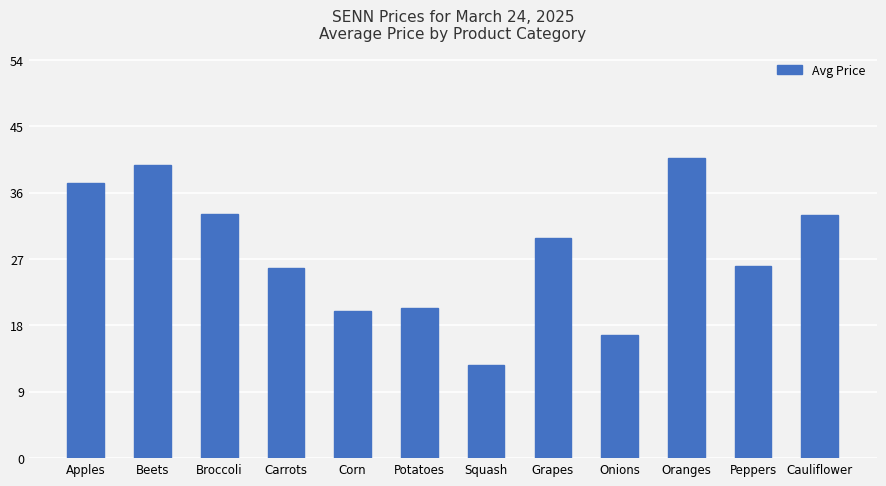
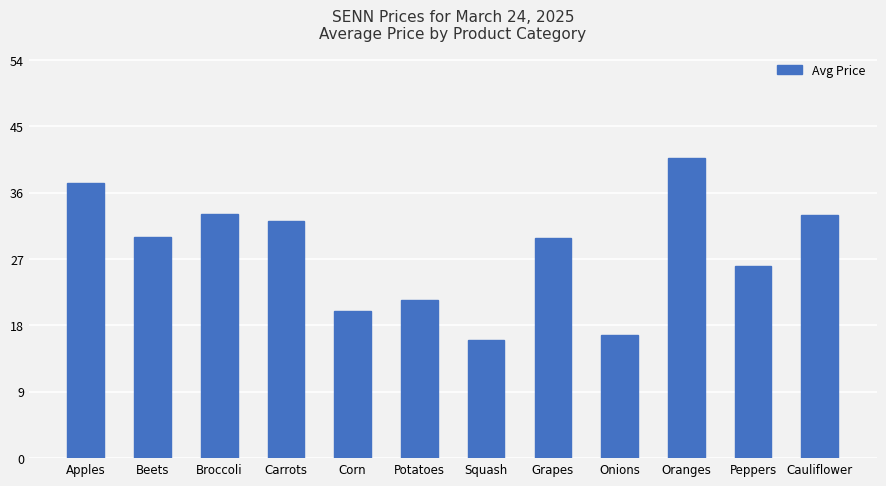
Beets: 40 -> 30
Carrots: 26 -> 32
Potatoes: 20 -> 22
Squash: 13 -> 16
